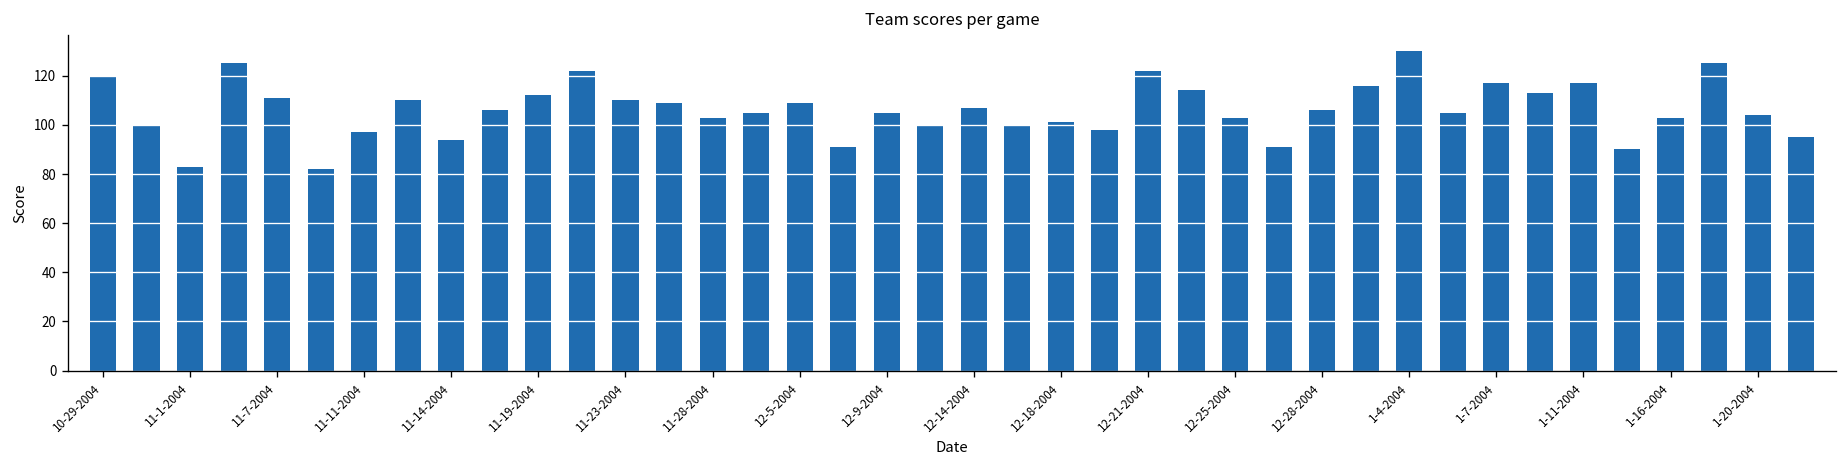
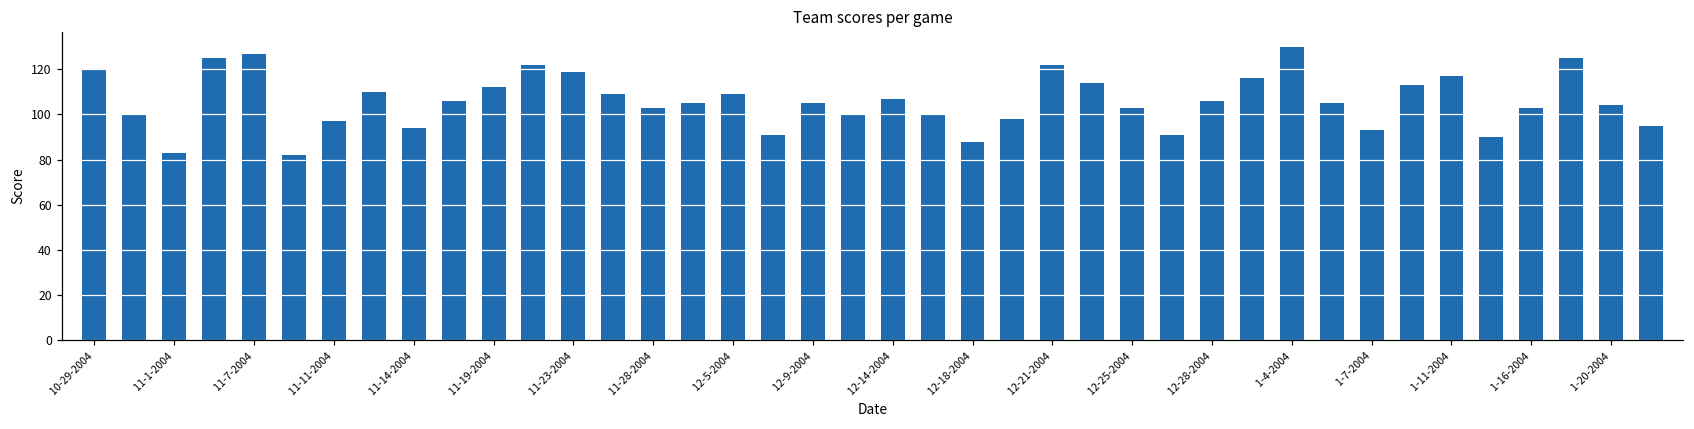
11-7-2004: 111 -> 127
11-23-2004: 110 -> 119
12-18-2004: 101 -> 88
1-7-2004: 117 -> 93
